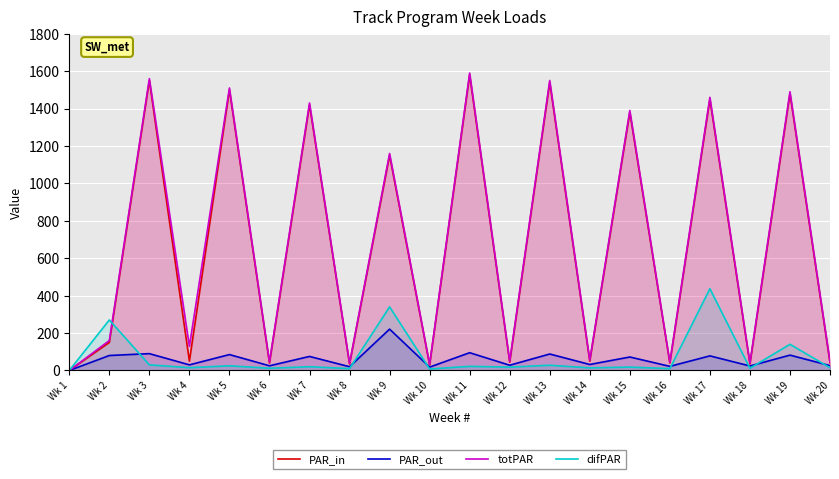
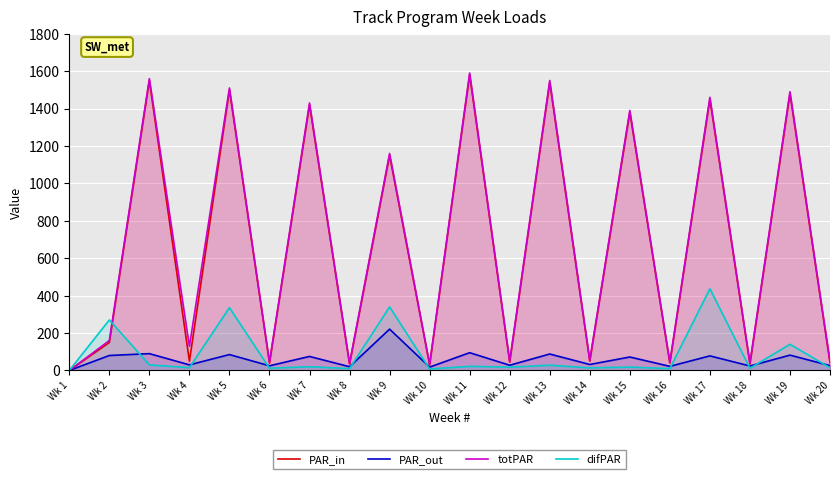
difPAR, Wk 5: 30 -> 340
